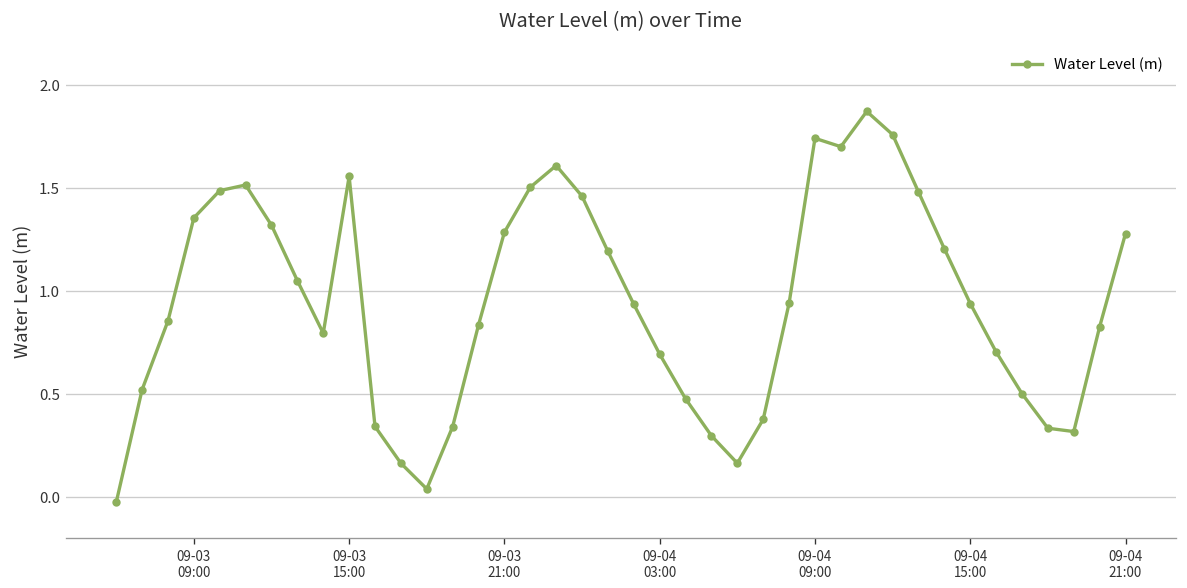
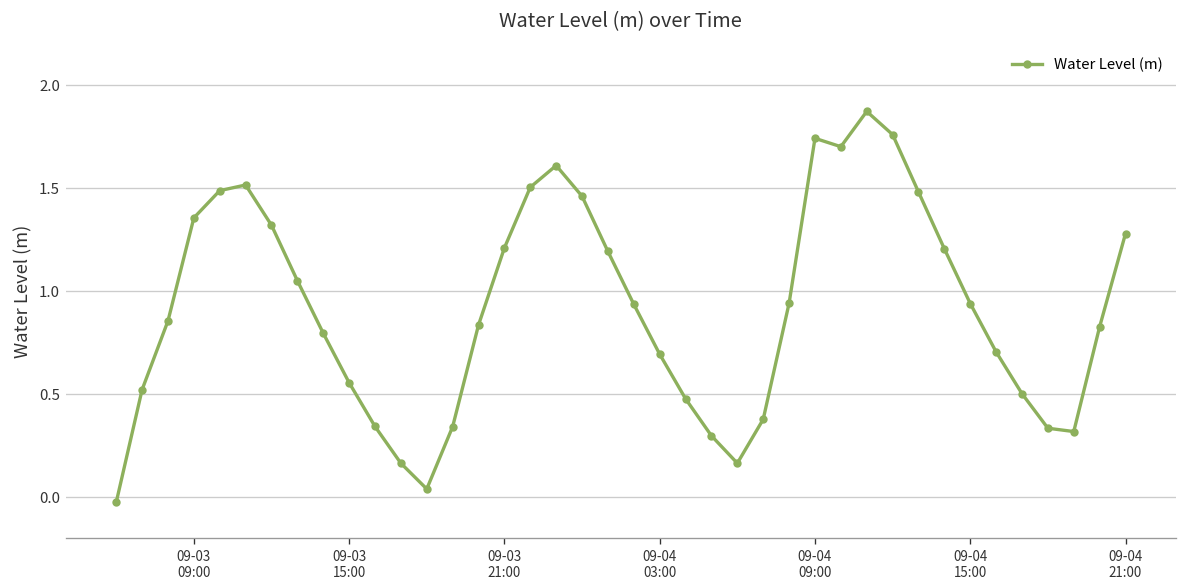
09-03 15:00: 1.56 -> 0.56
09-03 21:00: 1.29 -> 1.21
